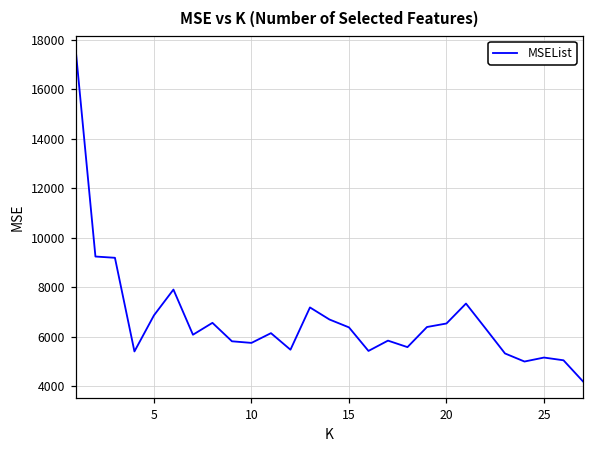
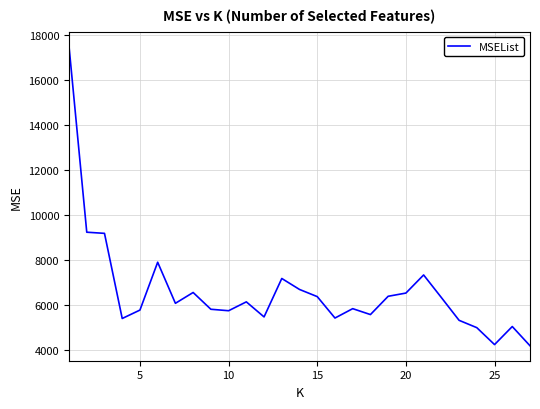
5: 6900 -> 5800
25: 5100 -> 4200
